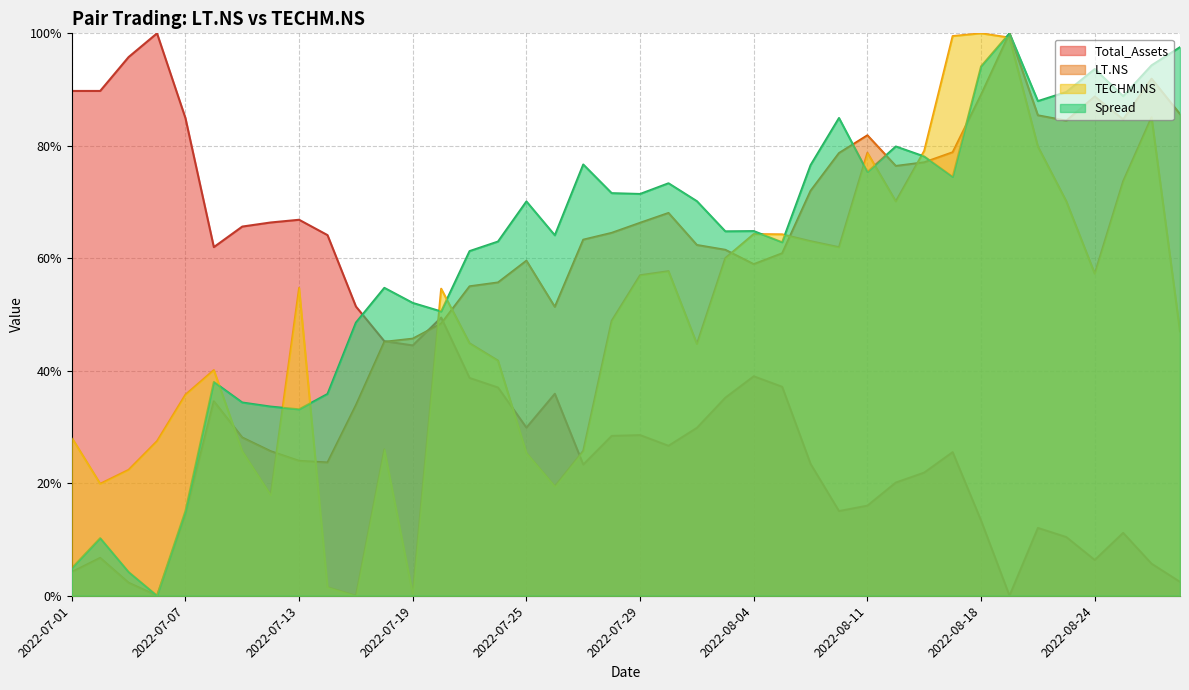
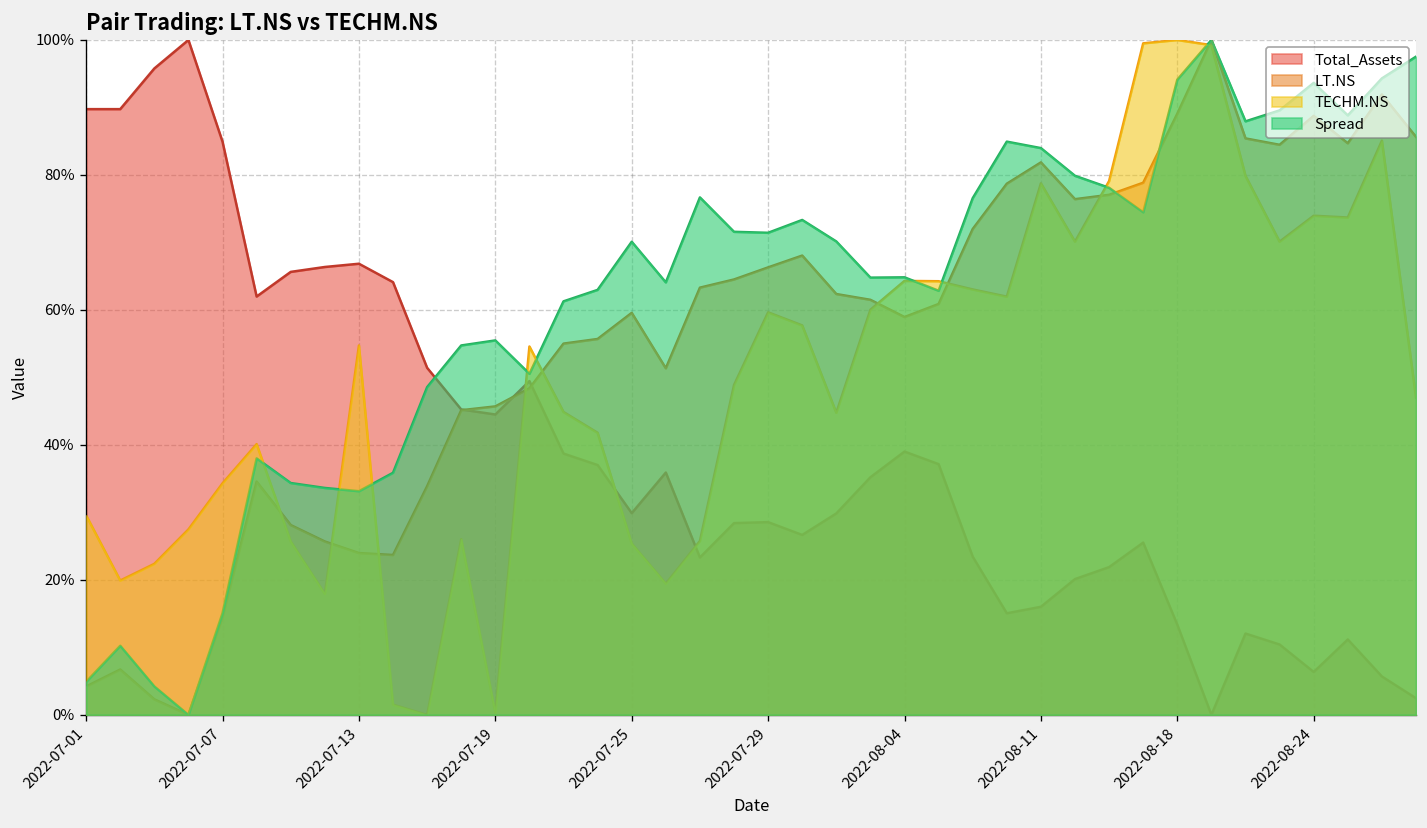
TECHM.NS, 2022-07-01: 28% -> 30%
TECHM.NS, 2022-07-07: 36% -> 34%
Spread, 2022-07-19: 52% -> 55%
TECHM.NS, 2022-07-29: 57% -> 60%
Spread, 2022-08-11: 75% -> 84%
TECHM.NS, 2022-08-24: 57% -> 74%
